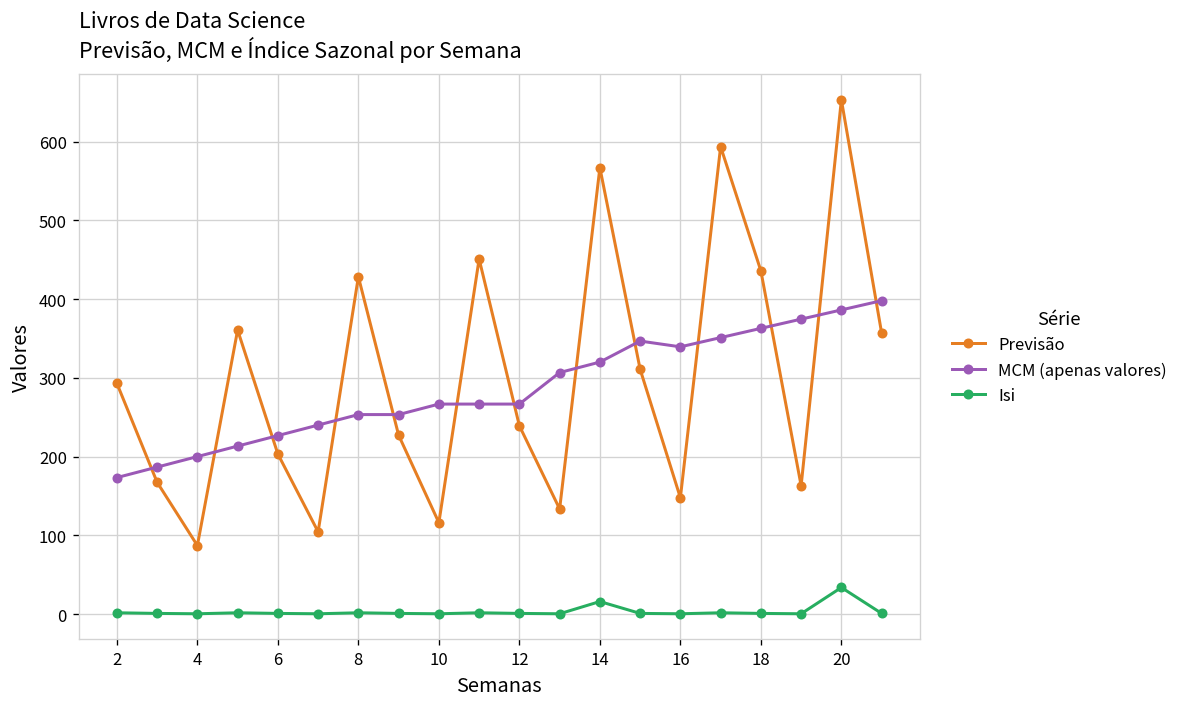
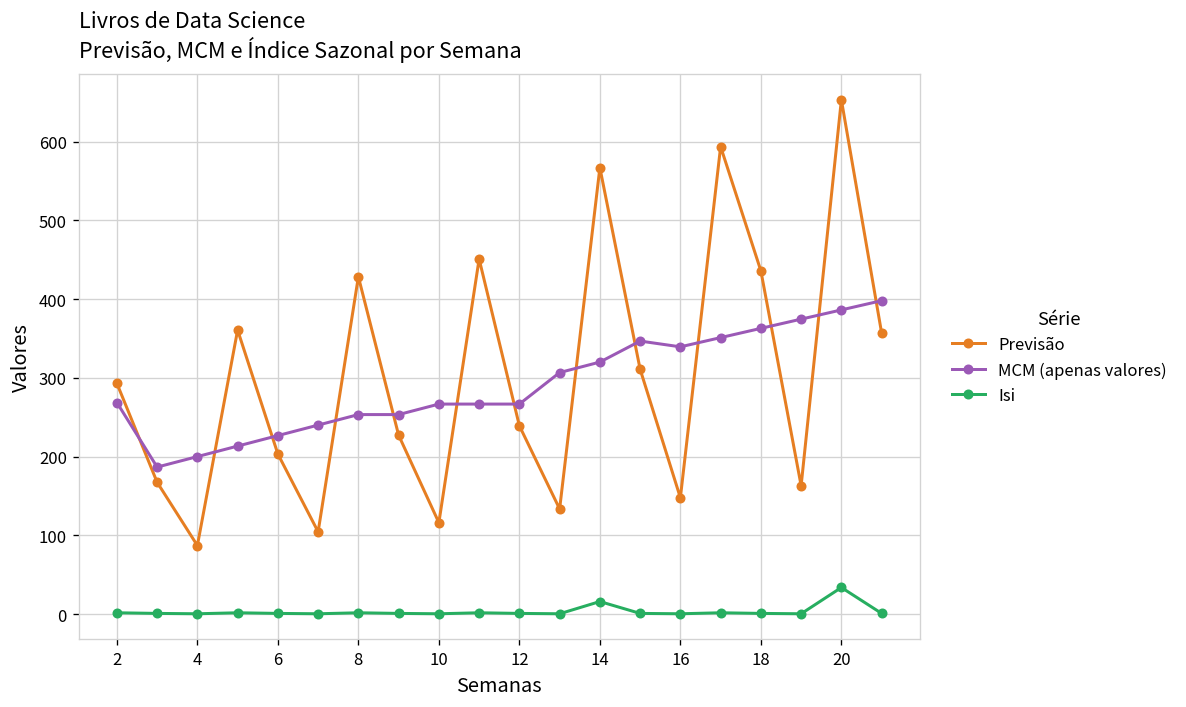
MCM (apenas valores), 2: 170 -> 270
